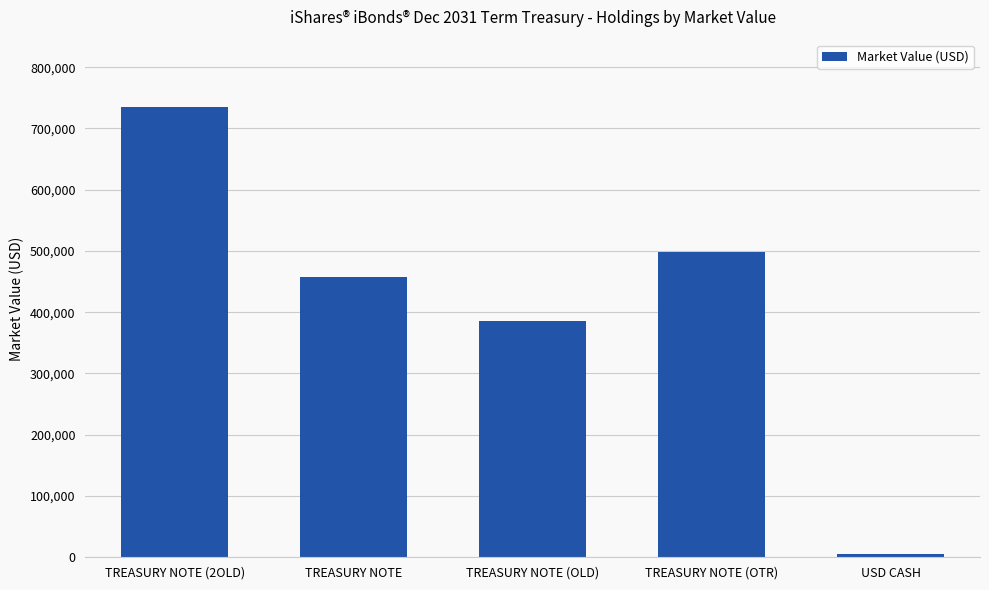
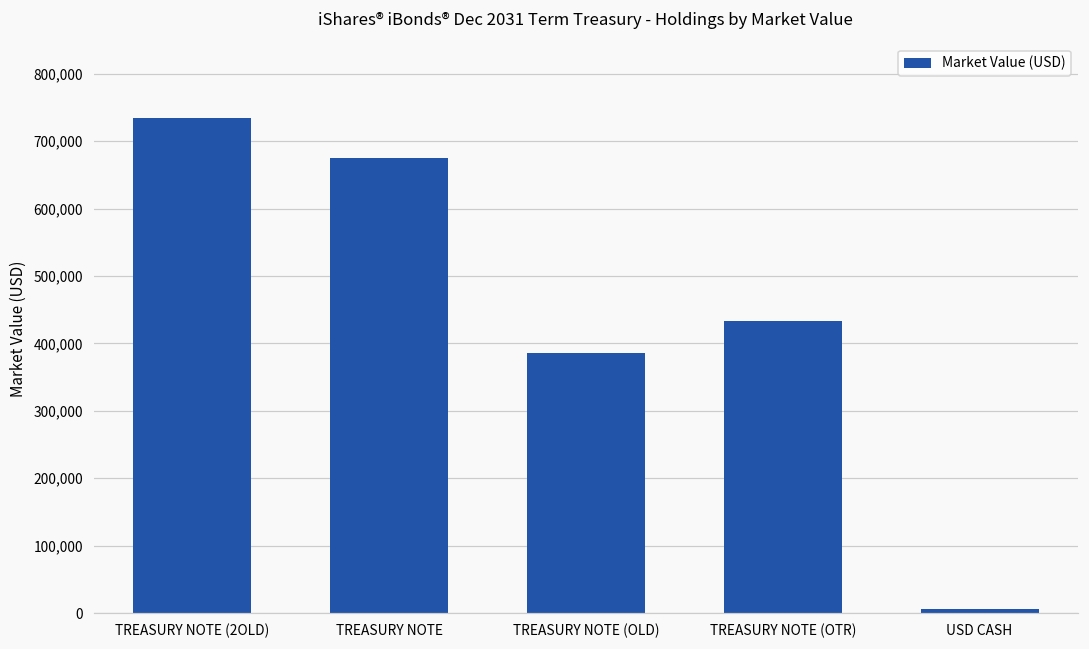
TREASURY NOTE: 460,000 -> 670,000
TREASURY NOTE (OTR): 500,000 -> 430,000
